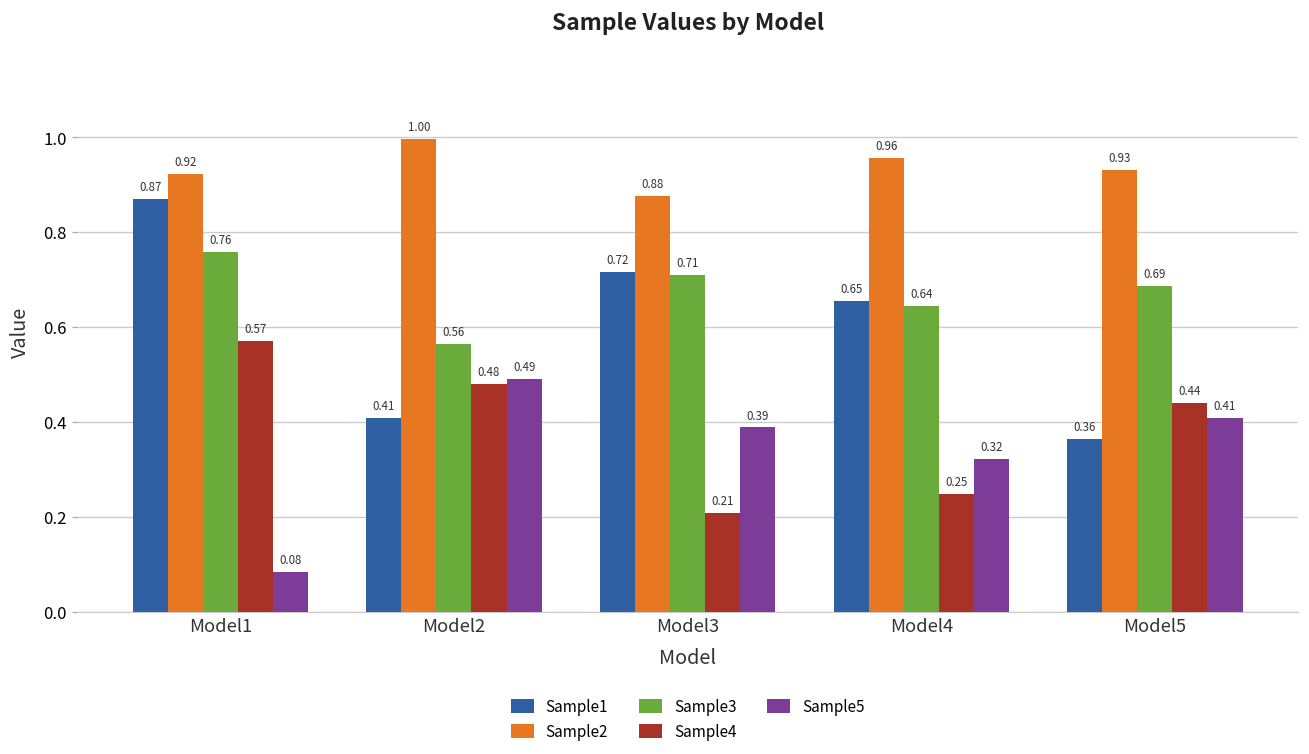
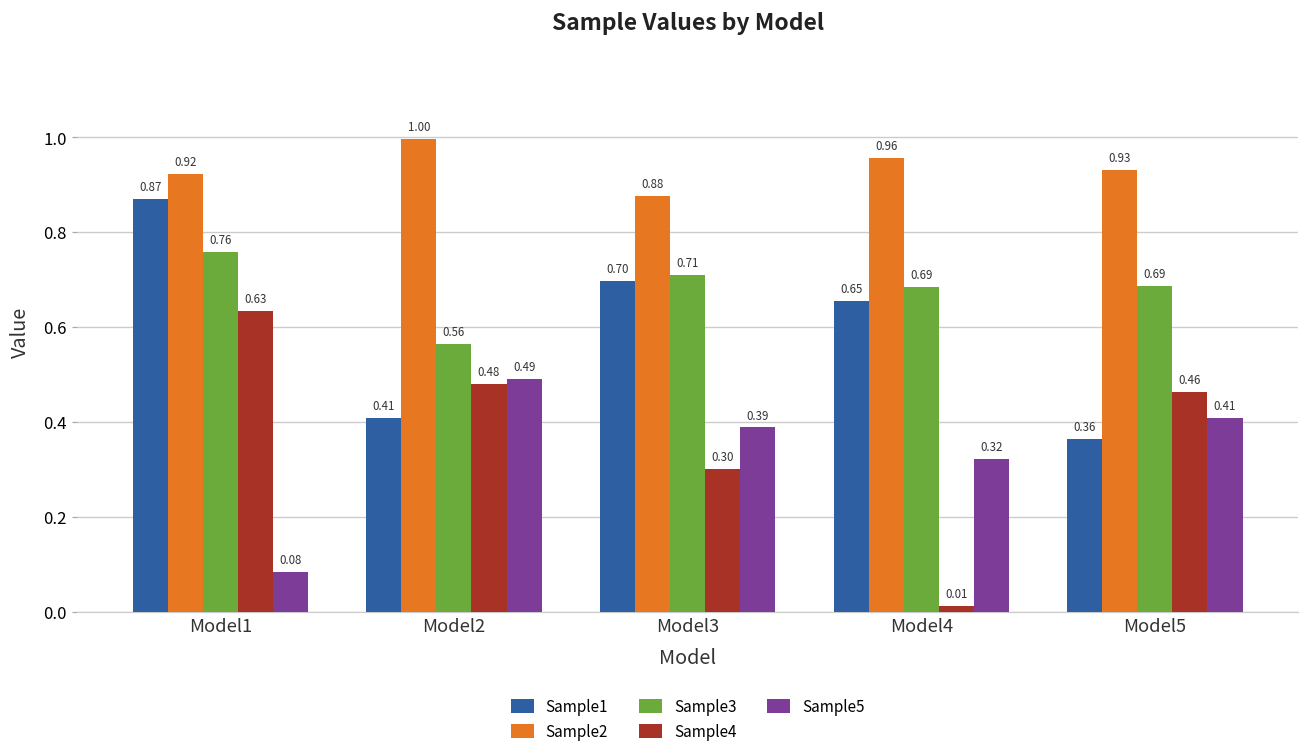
Sample4, Model1: 0.57 -> 0.63
Sample1, Model3: 0.72 -> 0.70
Sample4, Model3: 0.21 -> 0.30
Sample3, Model4: 0.64 -> 0.69
Sample4, Model4: 0.25 -> 0.01
Sample4, Model5: 0.44 -> 0.46
